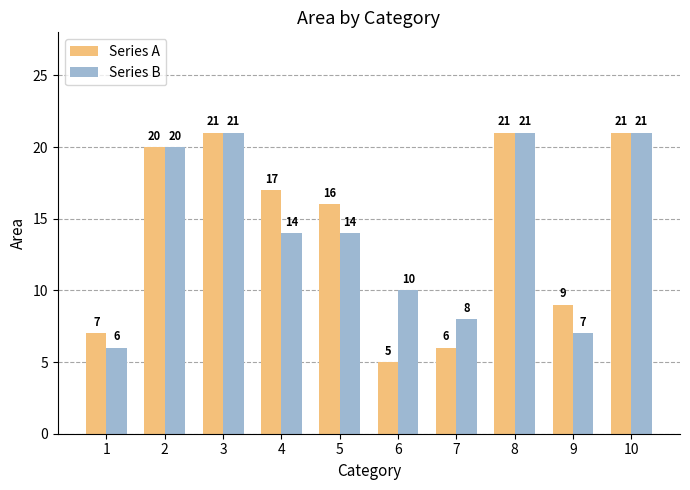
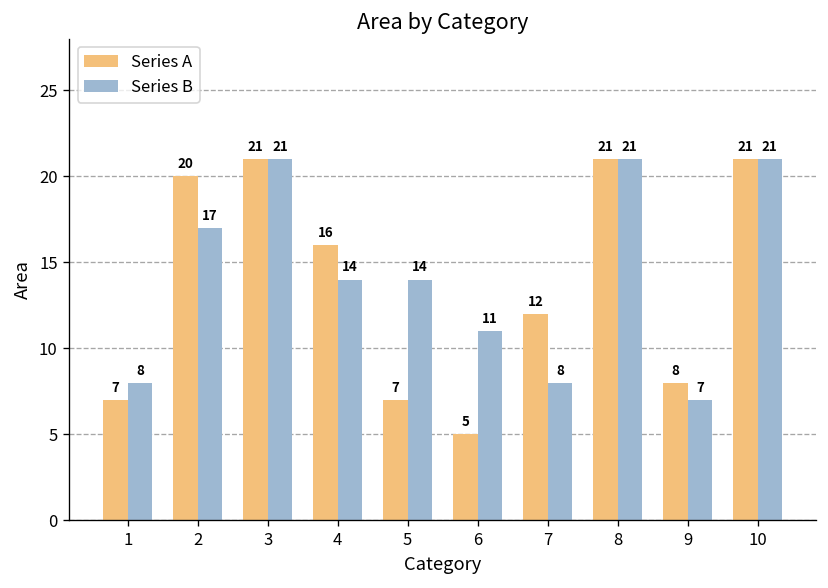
Series B, 1: 6 -> 8
Series B, 2: 20 -> 17
Series A, 4: 17 -> 16
Series A, 5: 16 -> 7
Series B, 6: 10 -> 11
Series A, 7: 6 -> 12
Series A, 9: 9 -> 8
